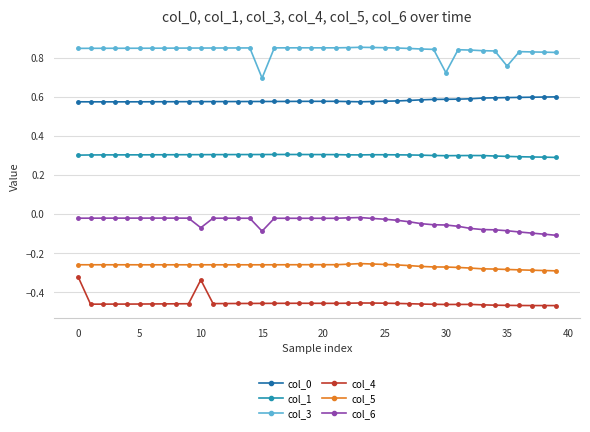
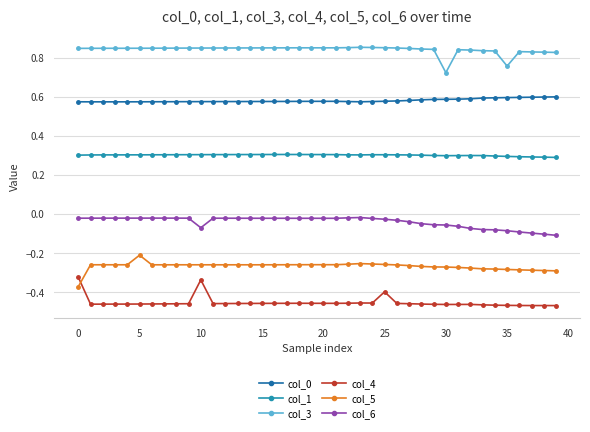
col_5, 0: -0.26 -> -0.37
col_5, 5: -0.26 -> -0.21
col_3, 15: 0.70 -> 0.85
col_6, 15: -0.09 -> -0.02
col_4, 25: -0.46 -> -0.40
